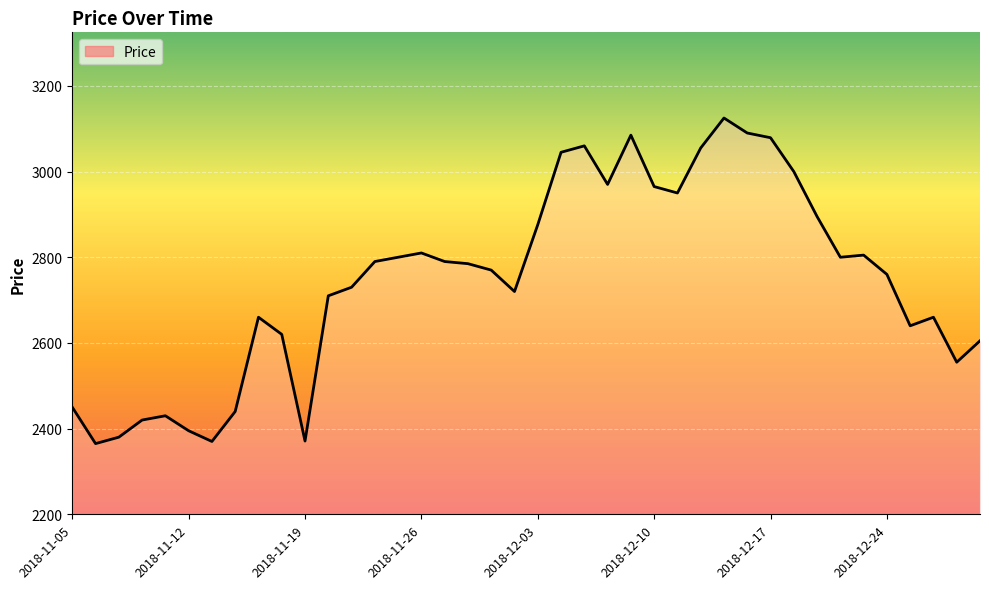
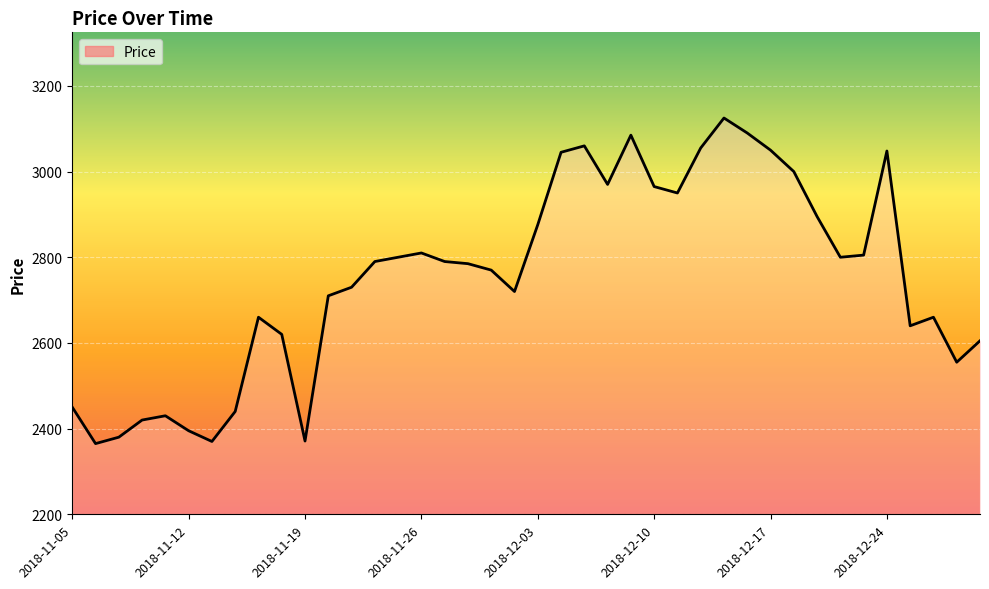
2018-12-17: 3080 -> 3050
2018-12-24: 2760 -> 3050
